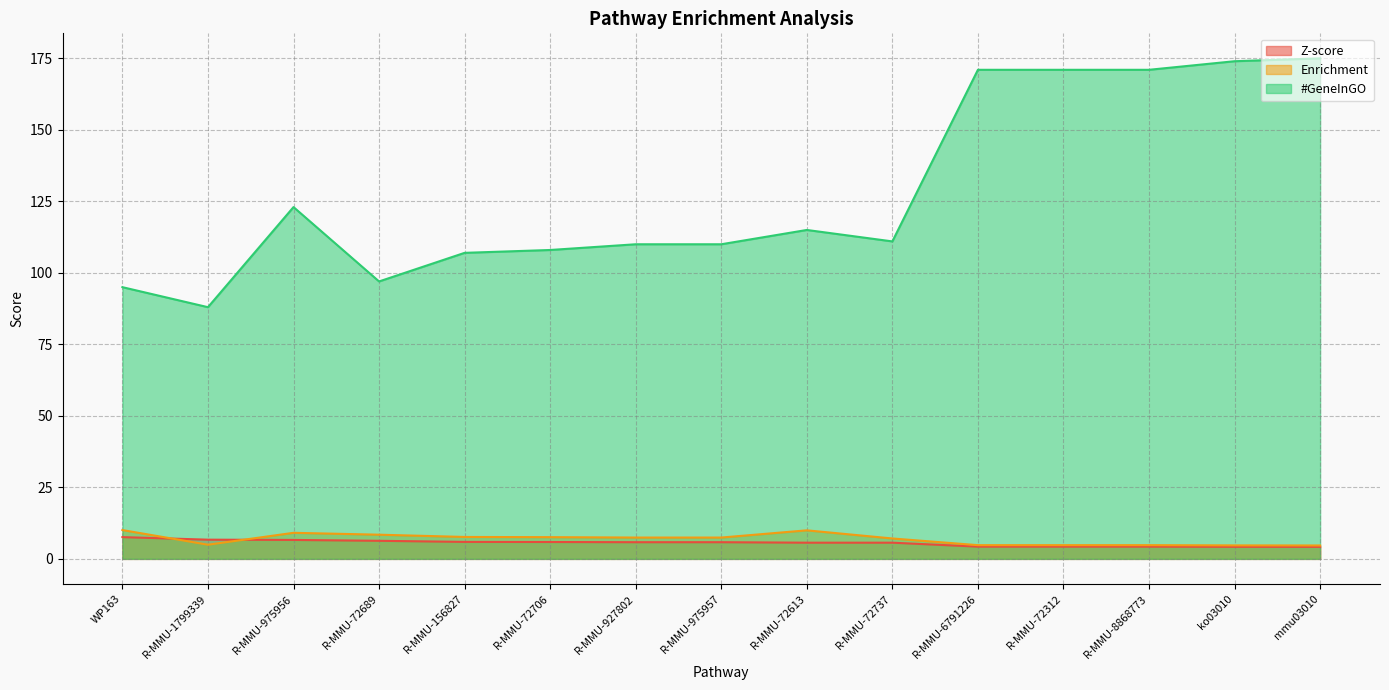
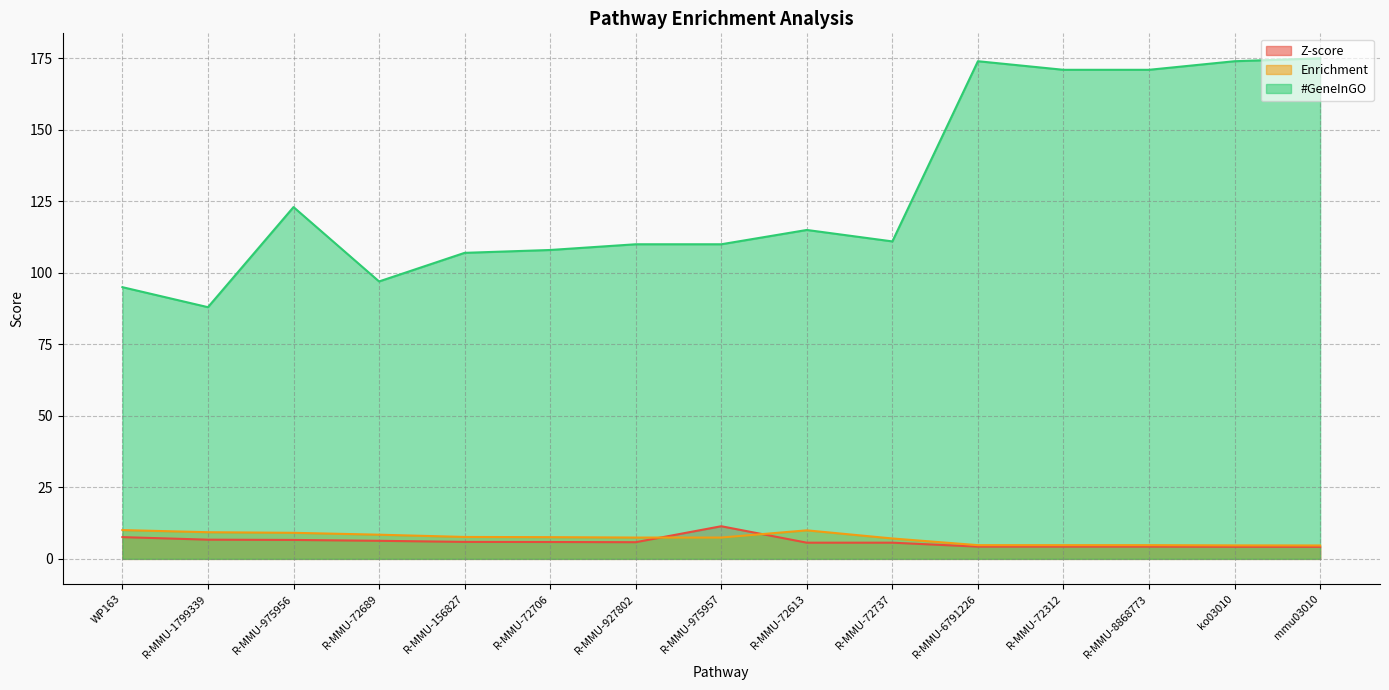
Enrichment, R-MMU-1799339: 5 -> 9
Z-score, R-MMU-975957: 6 -> 11
#GeneInGO, R-MMU-6791226: 171 -> 174
